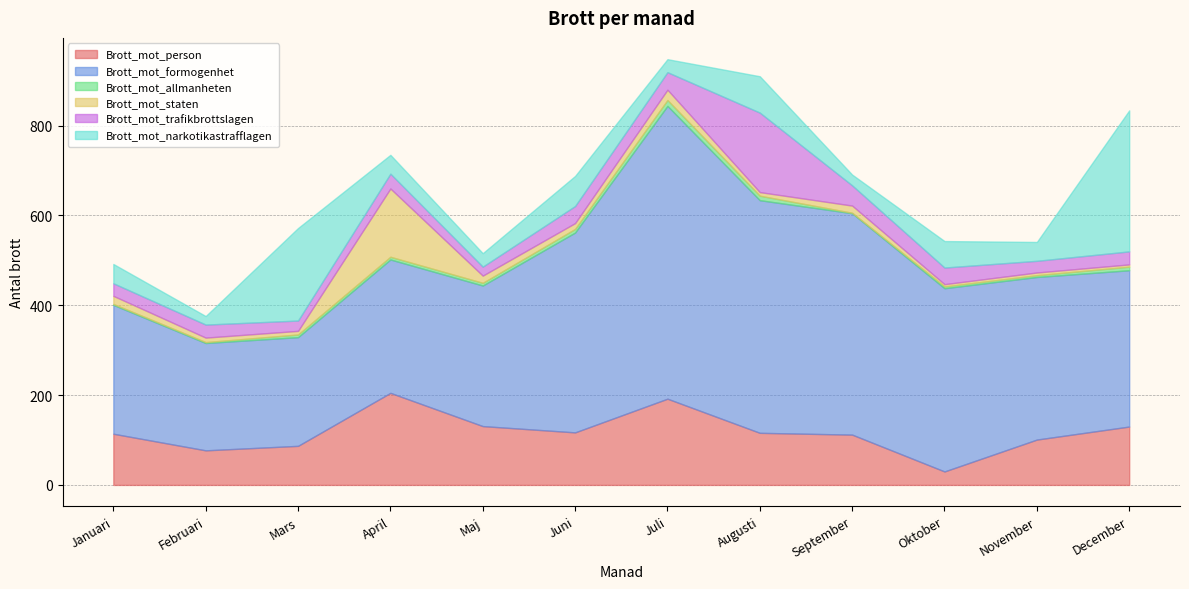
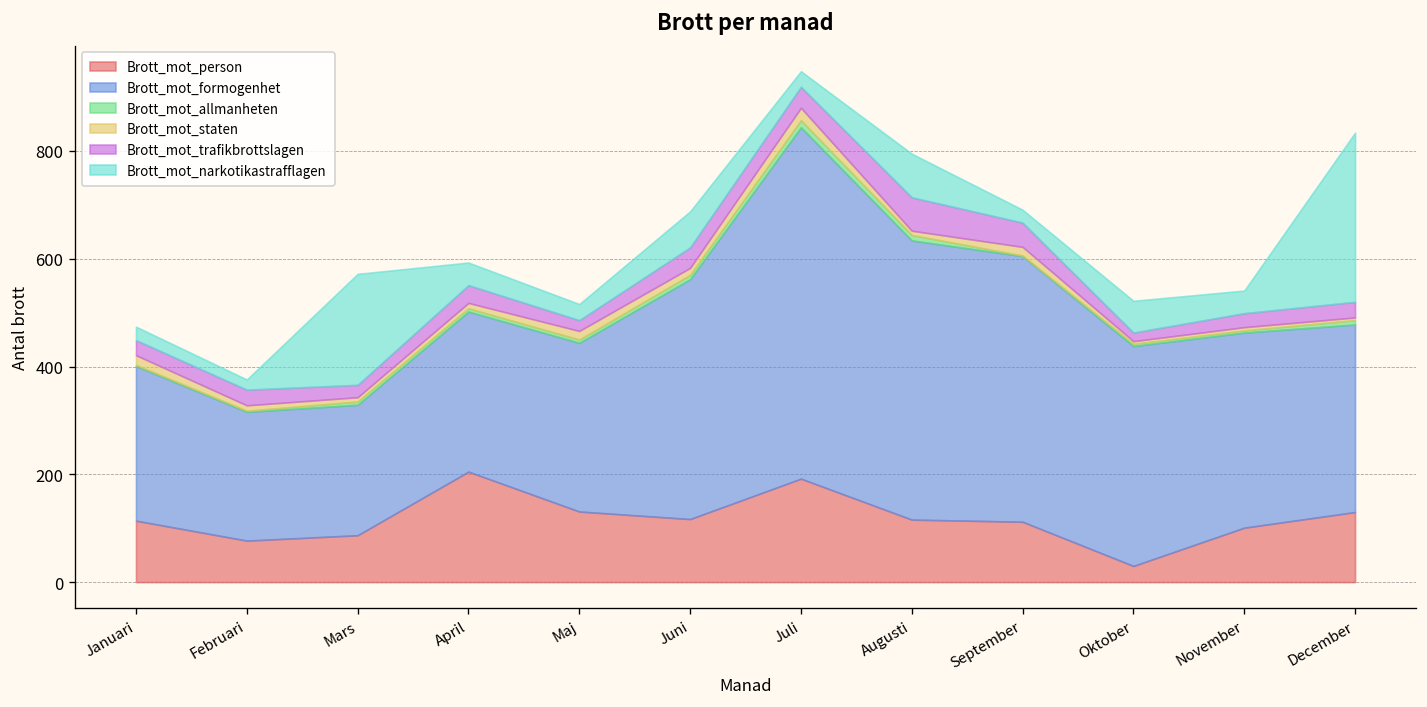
Brott_mot_narkotikastrafflagen, Januari: 40 -> 30
Brott_mot_staten, April: 150 -> 10
Brott_mot_trafikbrottslagen, Augusti: 180 -> 60
Brott_mot_trafikbrottslagen, Oktober: 40 -> 20
